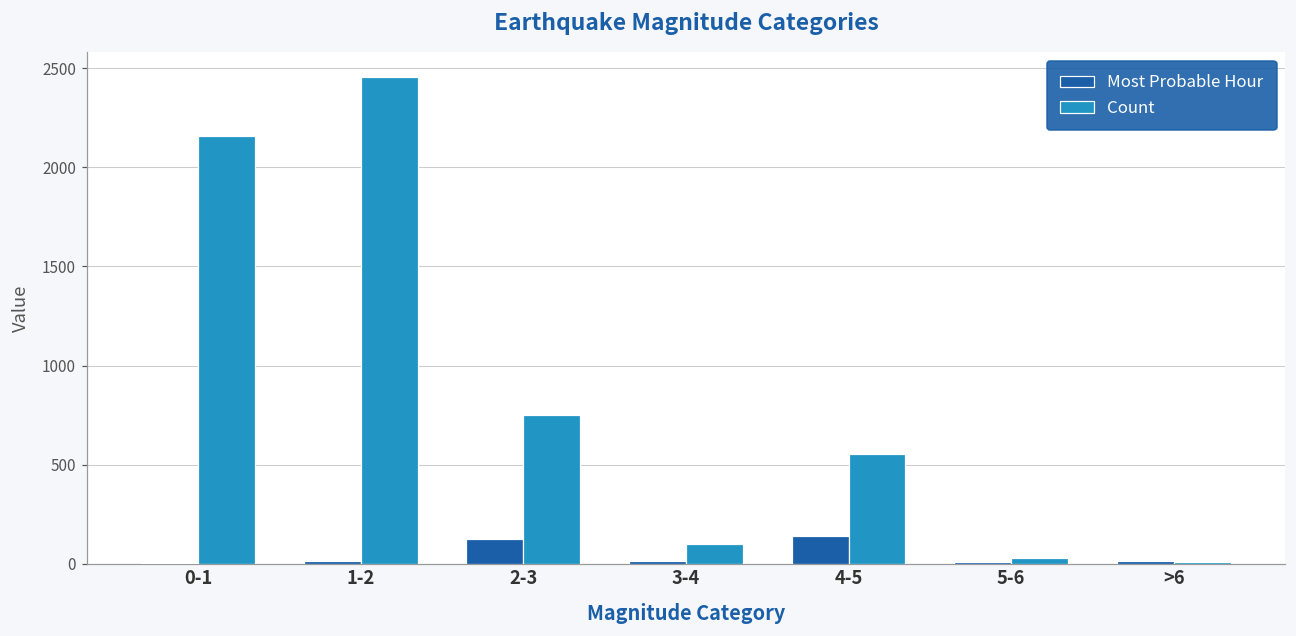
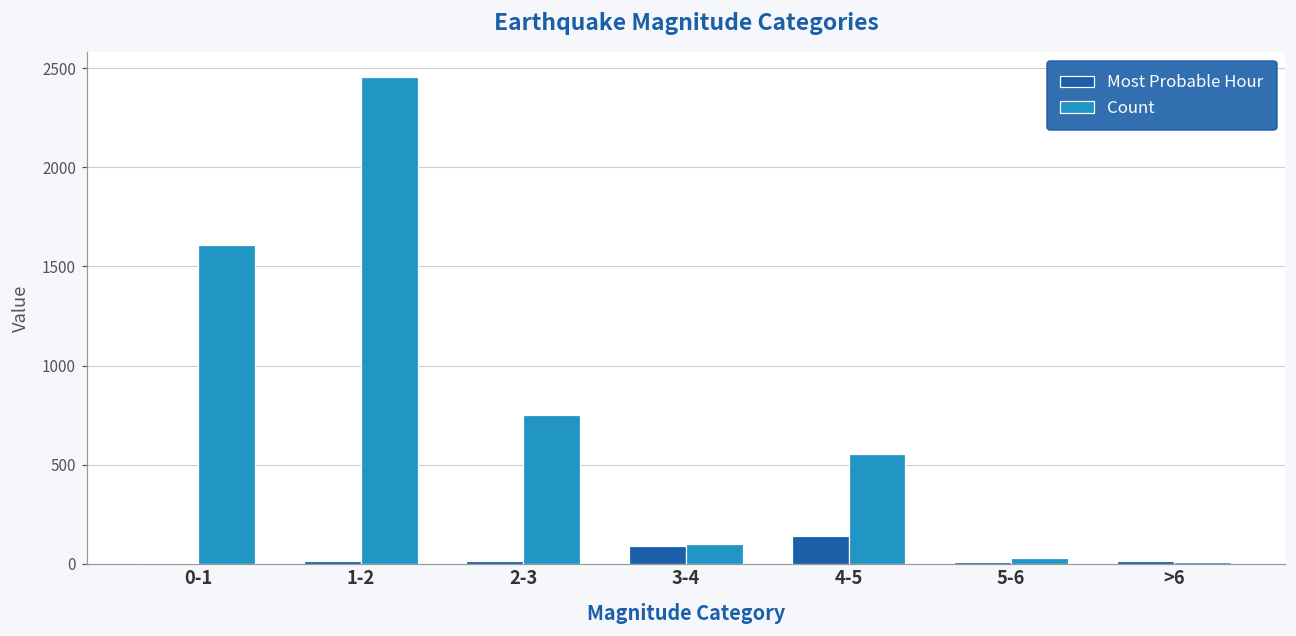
Count, 0-1: 2160 -> 1610
Most Probable Hour, 2-3: 120 -> 20
Most Probable Hour, 3-4: 20 -> 90
